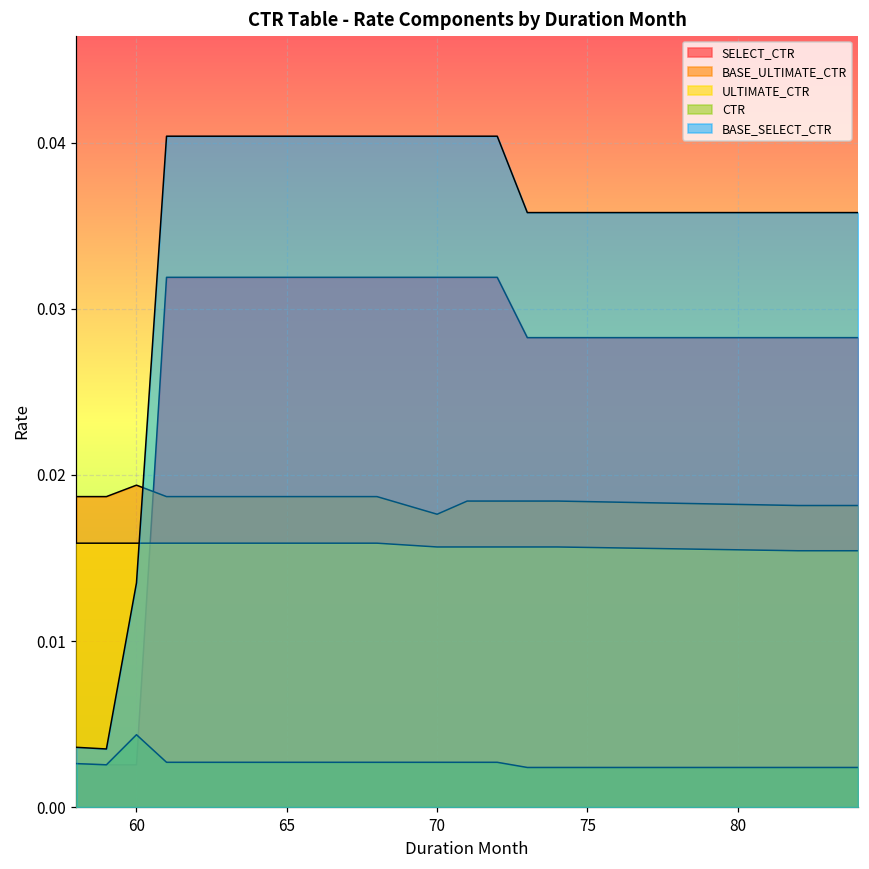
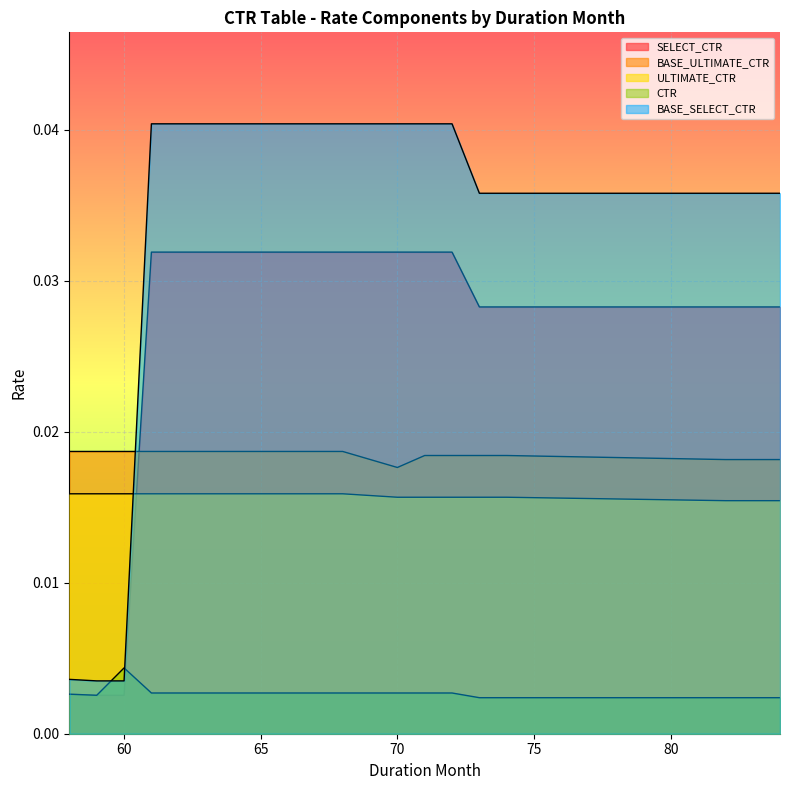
BASE_ULTIMATE_CTR, 60: 0.0194 -> 0.0187
BASE_SELECT_CTR, 60: 0.0135 -> 0.0035
